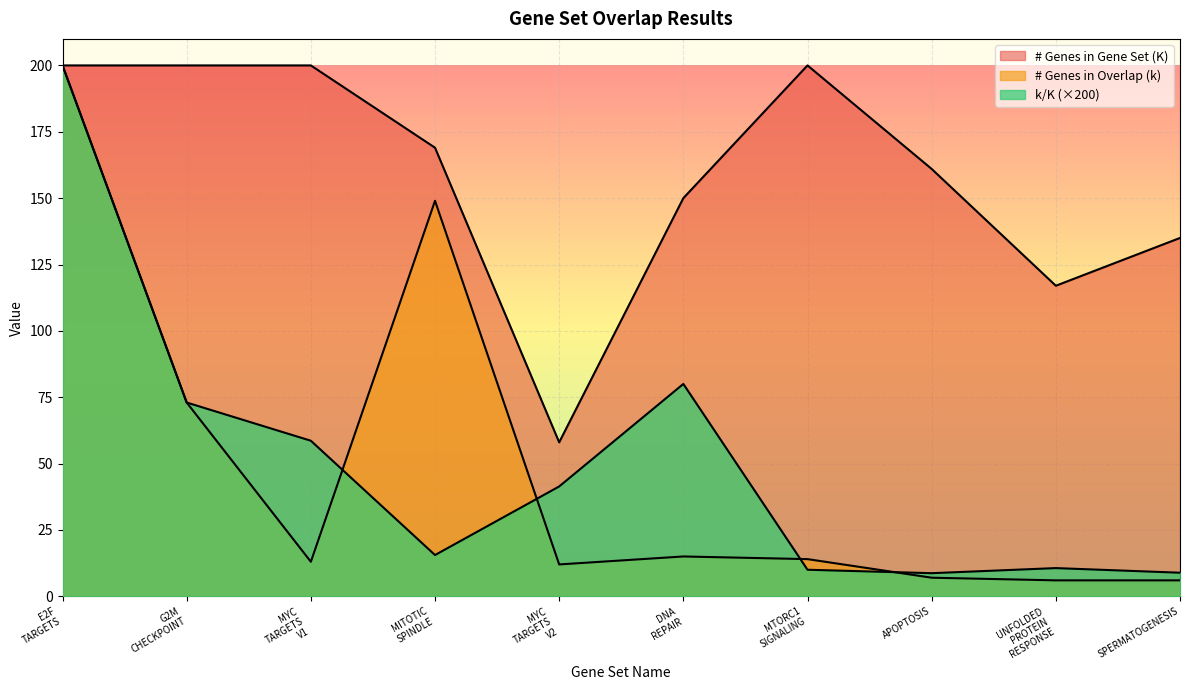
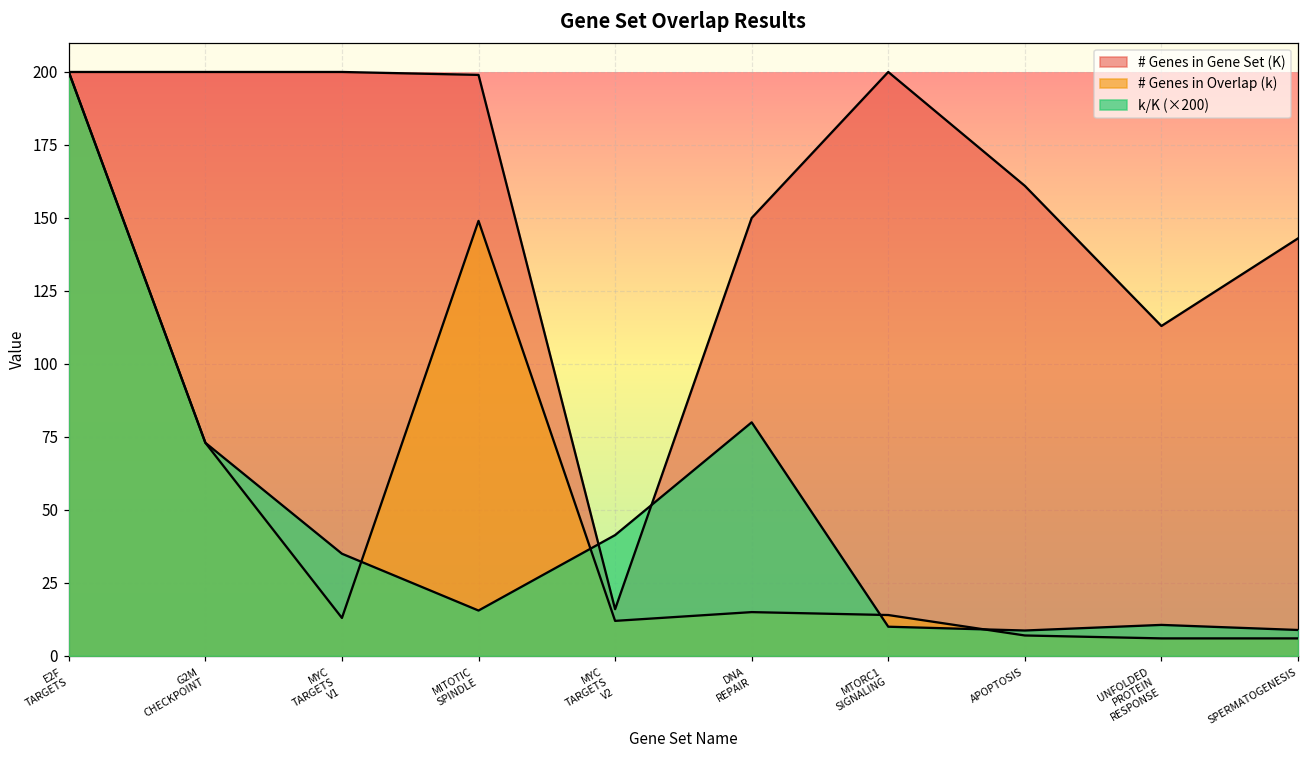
k/K (×200), MYC TARGETS V1: 59 -> 35
# Genes in Gene Set (K), MITOTIC SPINDLE: 169 -> 199
# Genes in Gene Set (K), MYC TARGETS V2: 58 -> 16
# Genes in Gene Set (K), UNFOLDED PROTEIN RESPONSE: 117 -> 113
# Genes in Gene Set (K), SPERMATOGENESIS: 135 -> 143
